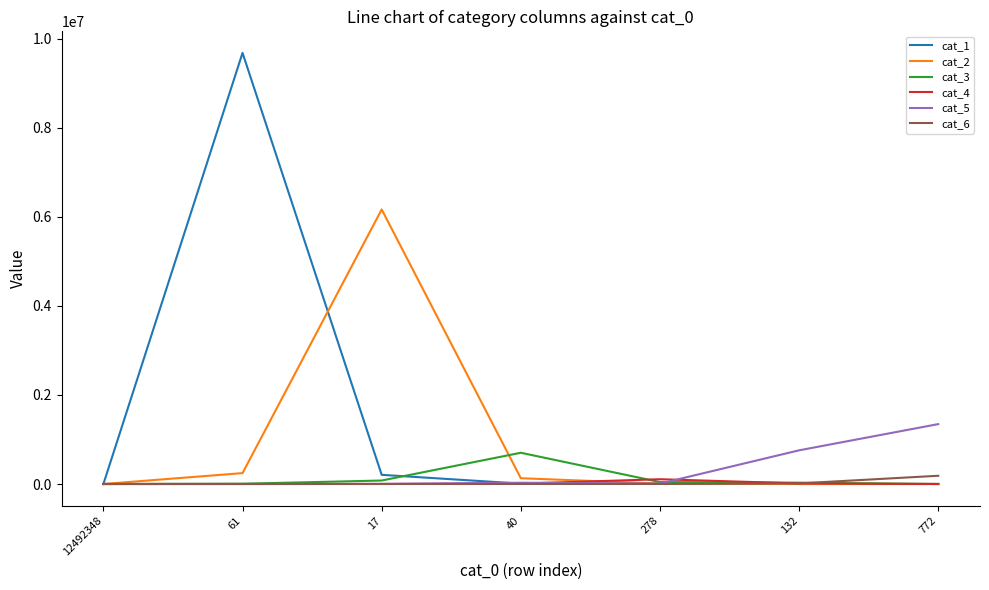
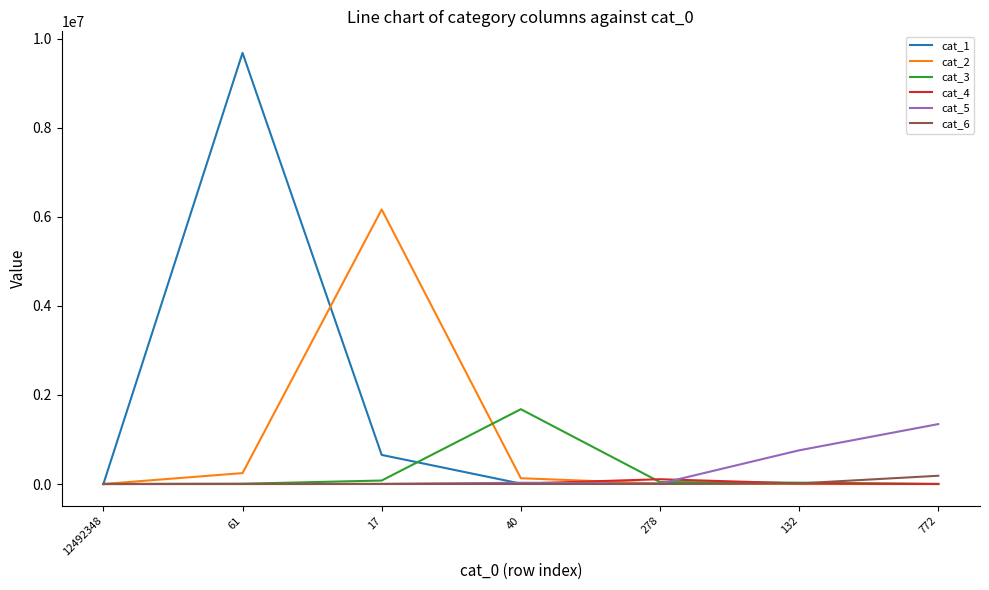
cat_1, 17: 200000 -> 700000
cat_3, 40: 700000 -> 1700000
